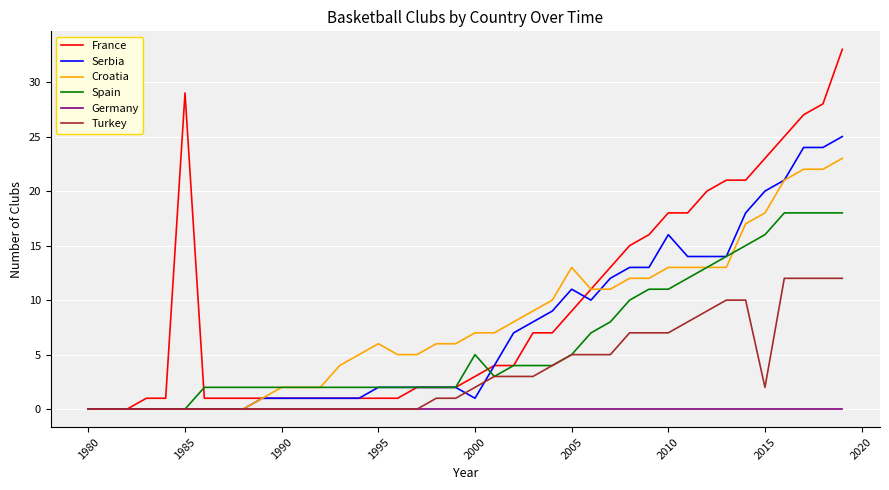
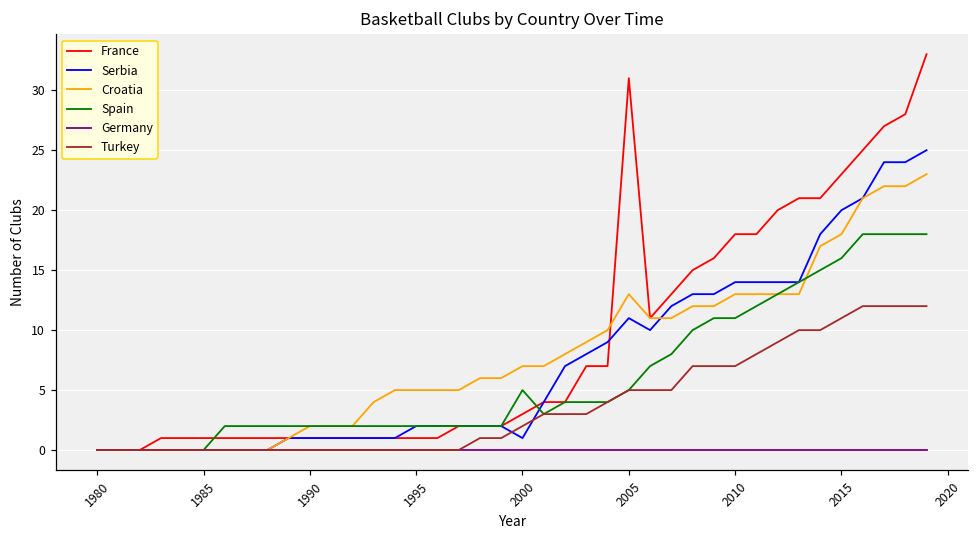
France, 1985: 29 -> 1
Croatia, 1995: 6 -> 5
France, 2005: 9 -> 31
Serbia, 2010: 16 -> 14
Turkey, 2015: 2 -> 11
